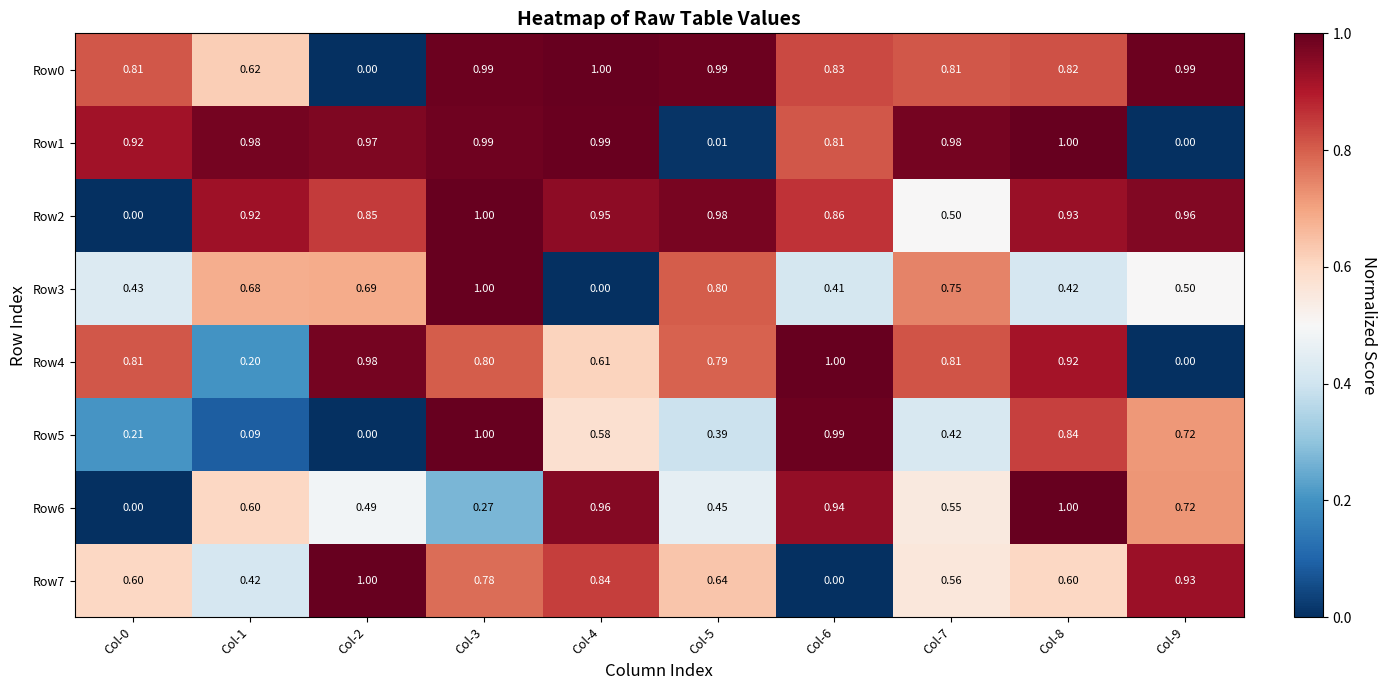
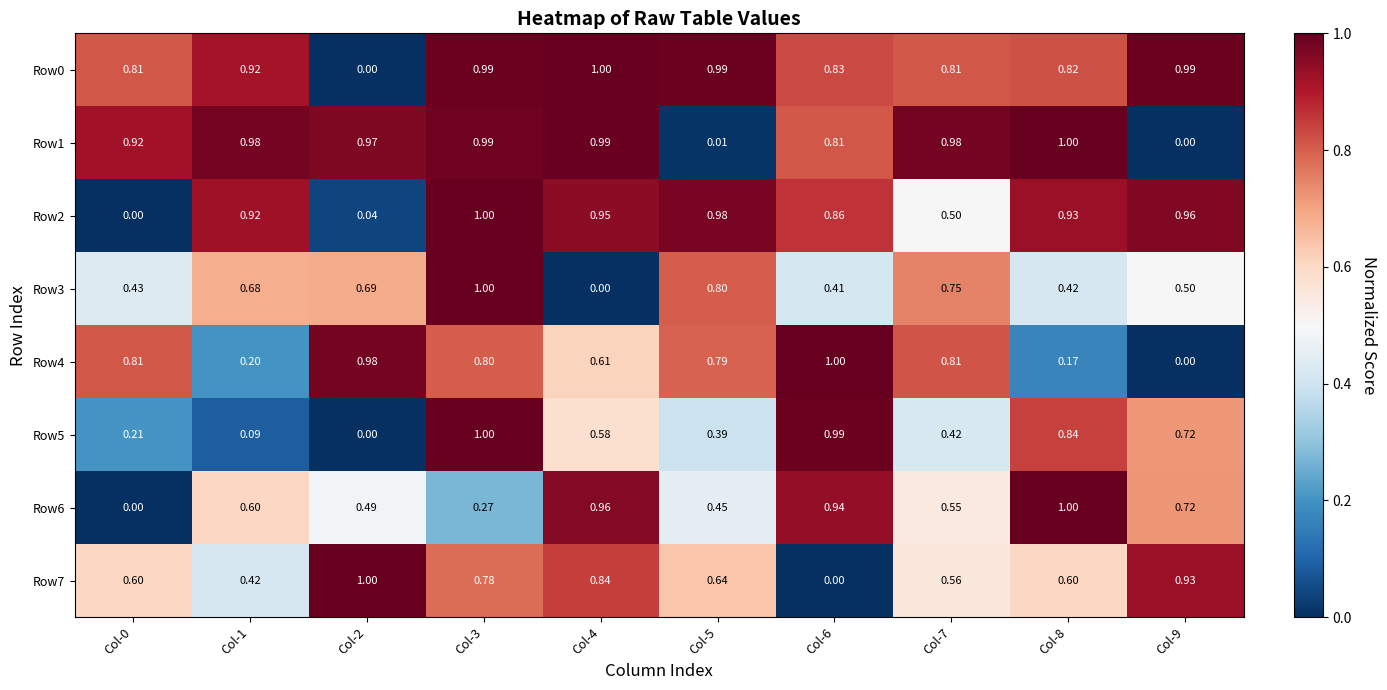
Row0, Col-1: 0.62 -> 0.92
Row2, Col-2: 0.85 -> 0.04
Row4, Col-8: 0.92 -> 0.17
